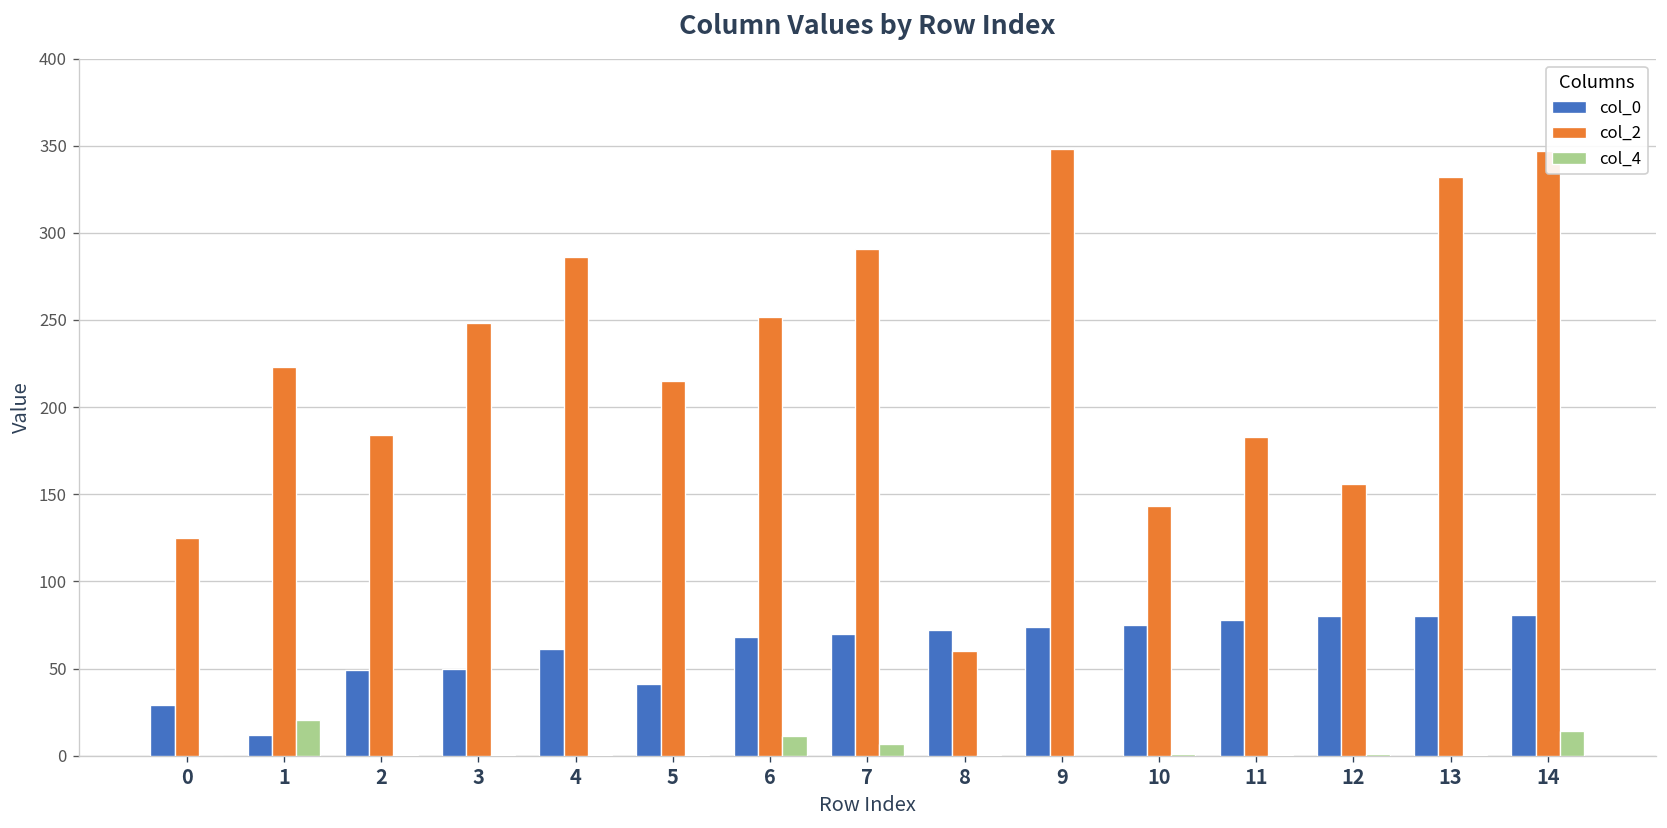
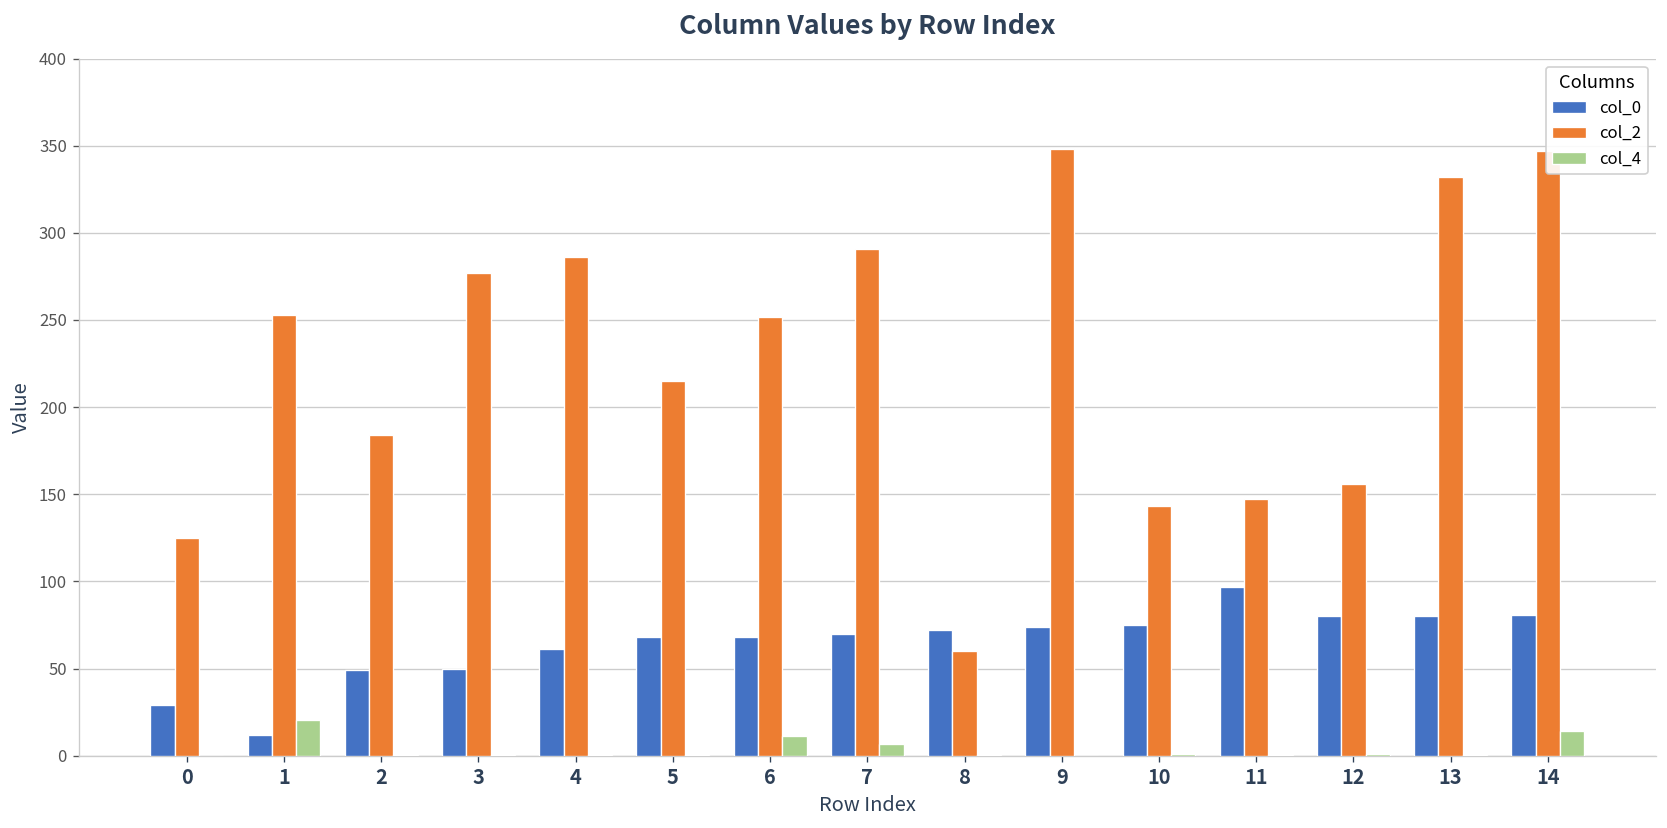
col_2, 1: 223 -> 253
col_2, 3: 248 -> 277
col_0, 5: 41 -> 68
col_0, 11: 78 -> 97
col_2, 11: 183 -> 147
